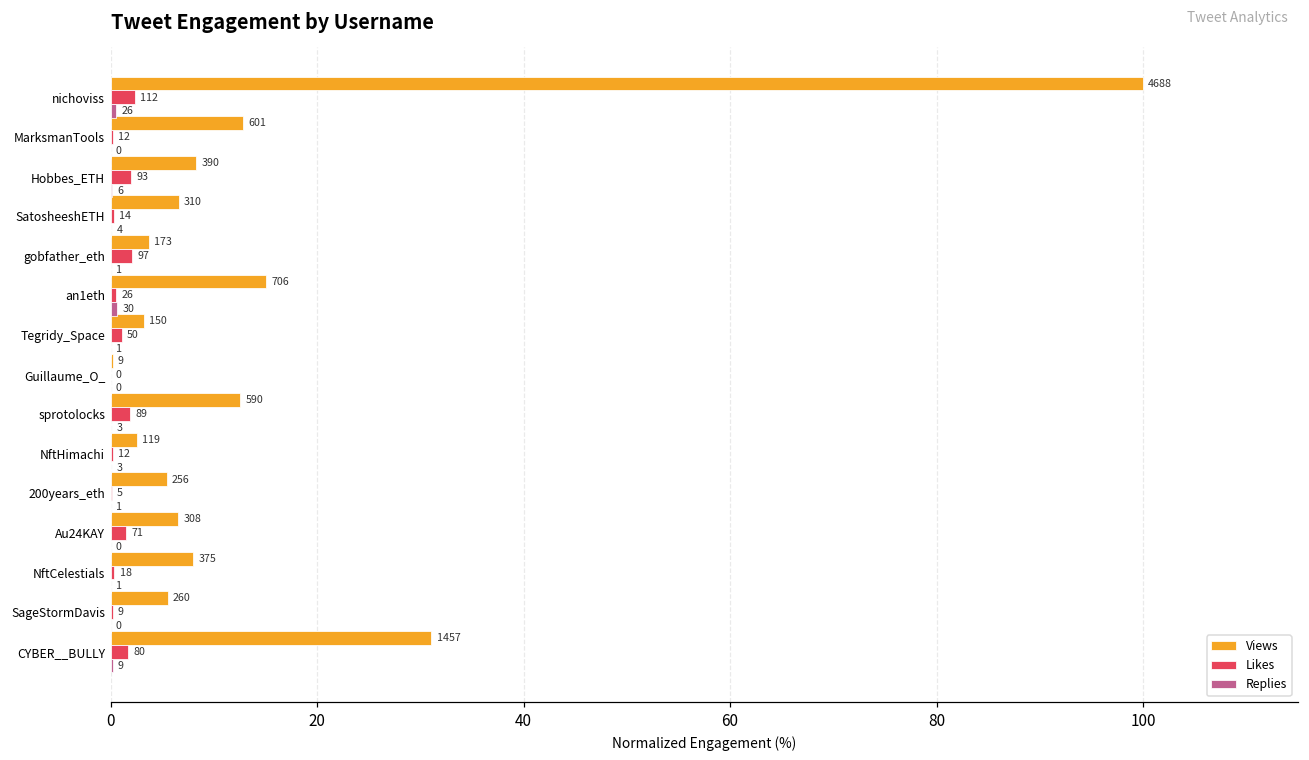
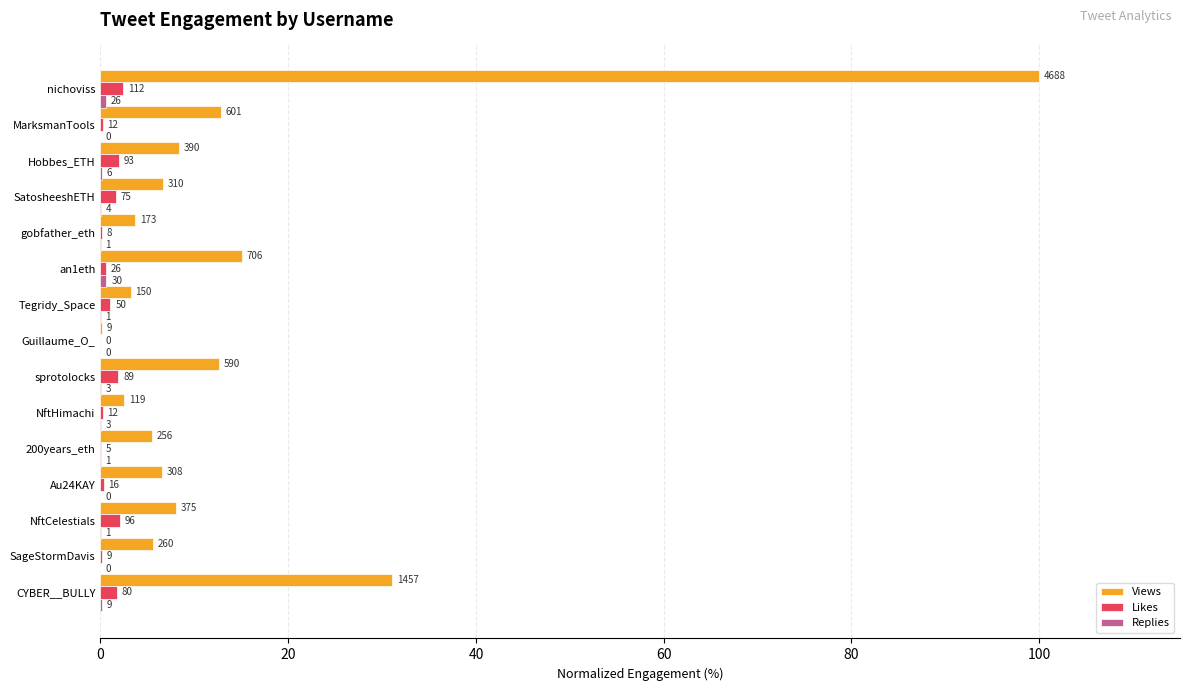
Likes, SatosheeshETH: 14 -> 75
Likes, gobfather_eth: 97 -> 8
Likes, Au24KAY: 71 -> 16
Likes, NftCelestials: 18 -> 96
